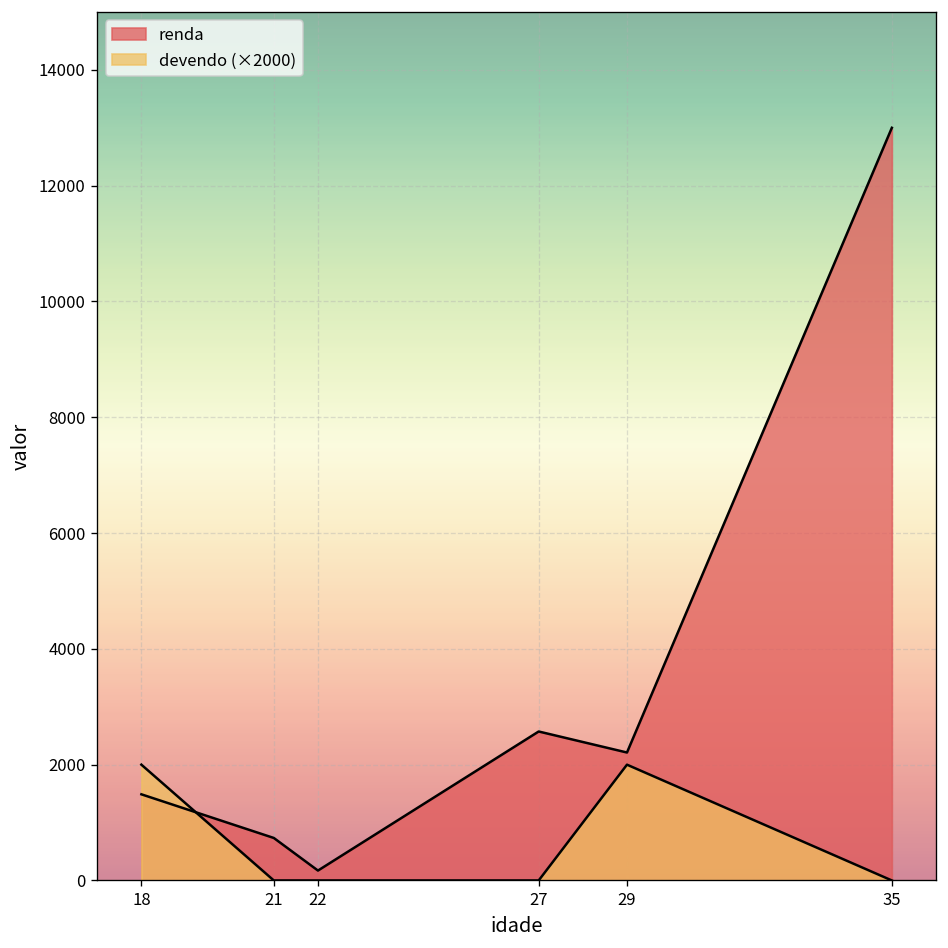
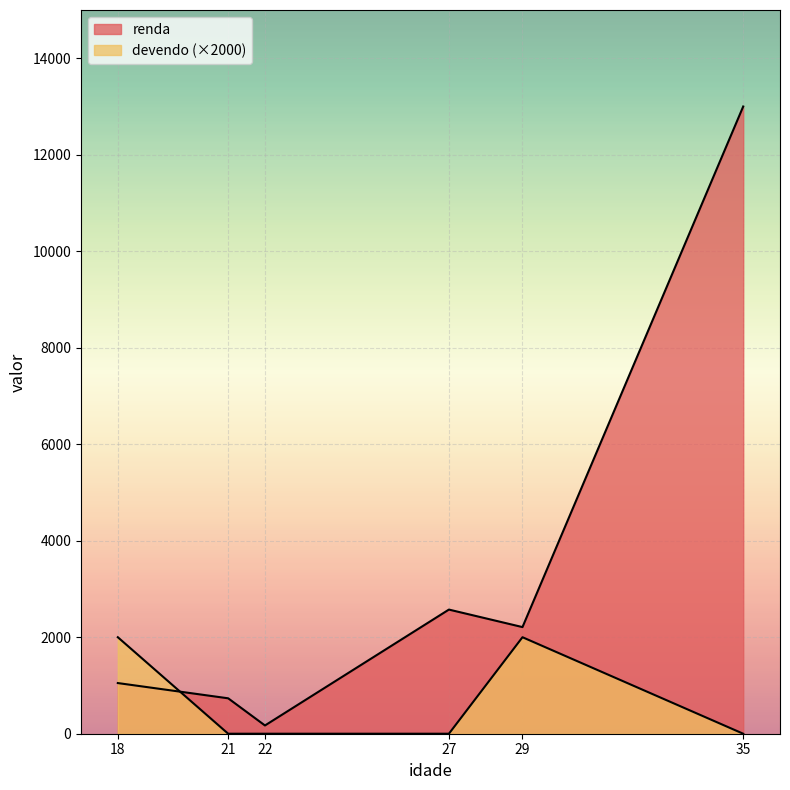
renda, 18: 1500 -> 1100
